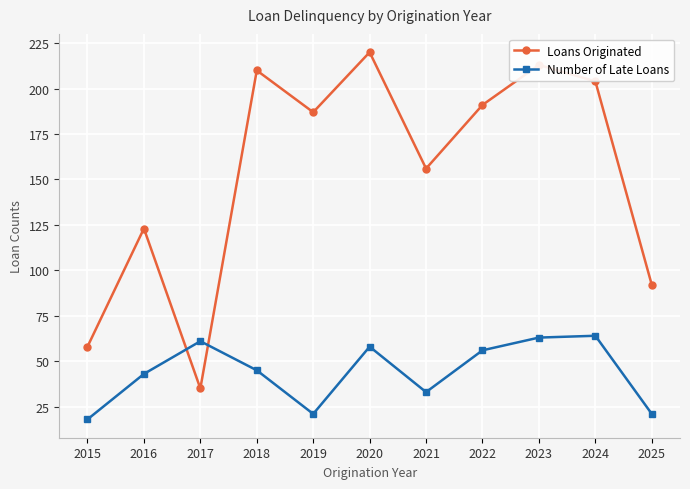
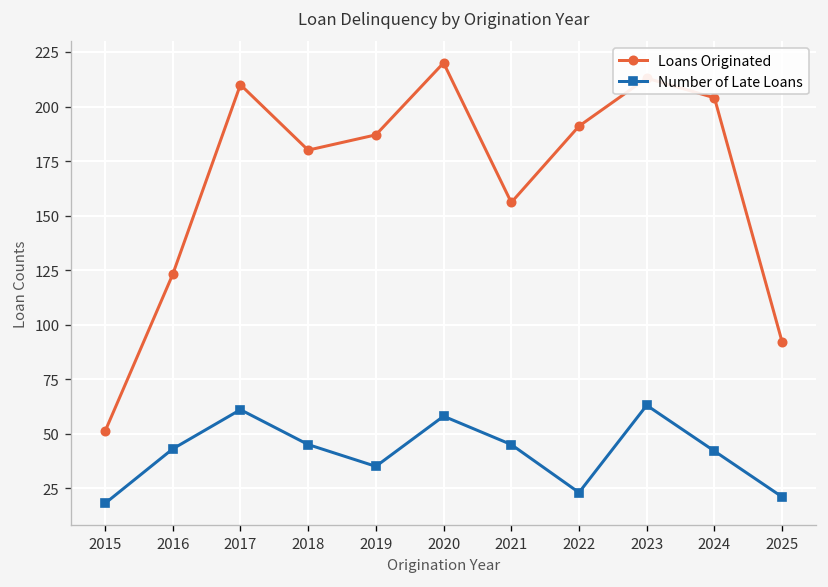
Loans Originated, 2015: 58 -> 51
Loans Originated, 2017: 35 -> 210
Loans Originated, 2018: 210 -> 180
Number of Late Loans, 2019: 21 -> 35
Number of Late Loans, 2021: 33 -> 45
Number of Late Loans, 2022: 56 -> 23
Number of Late Loans, 2024: 64 -> 42
